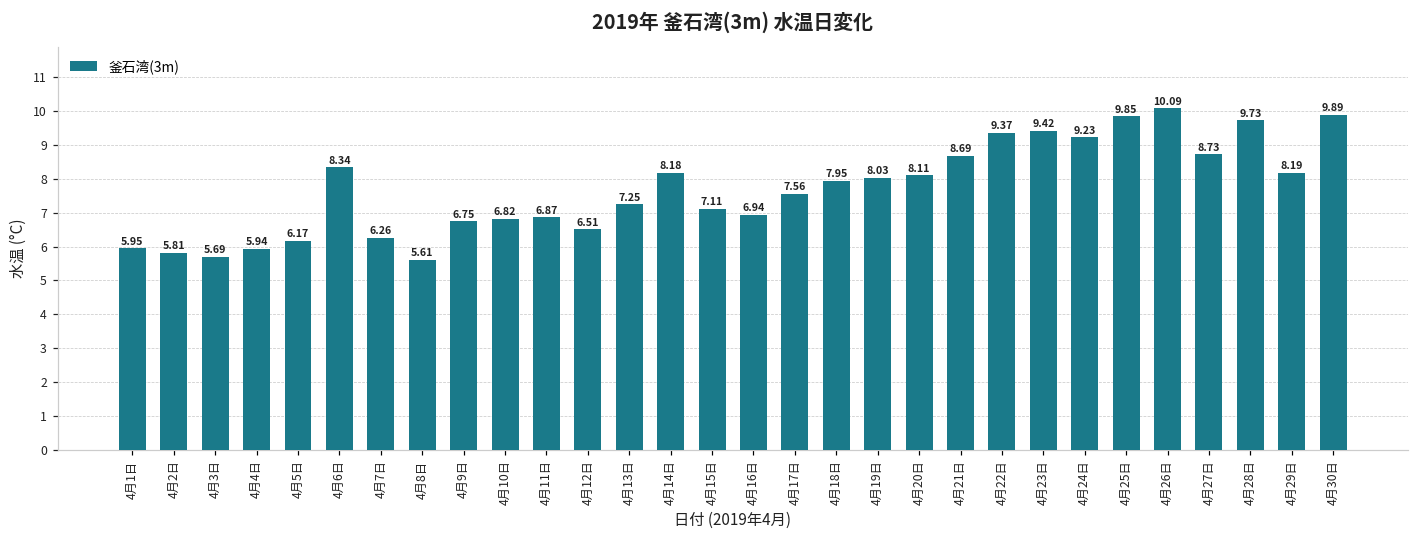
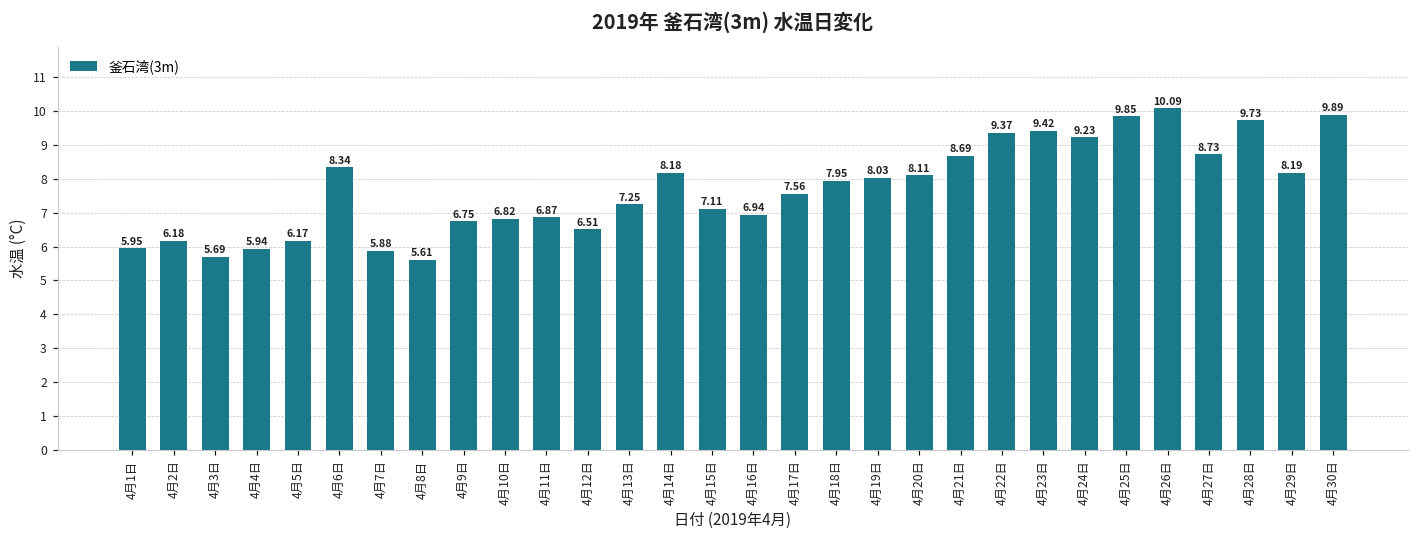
4月2日: 5.81 -> 6.18
4月7日: 6.26 -> 5.88
